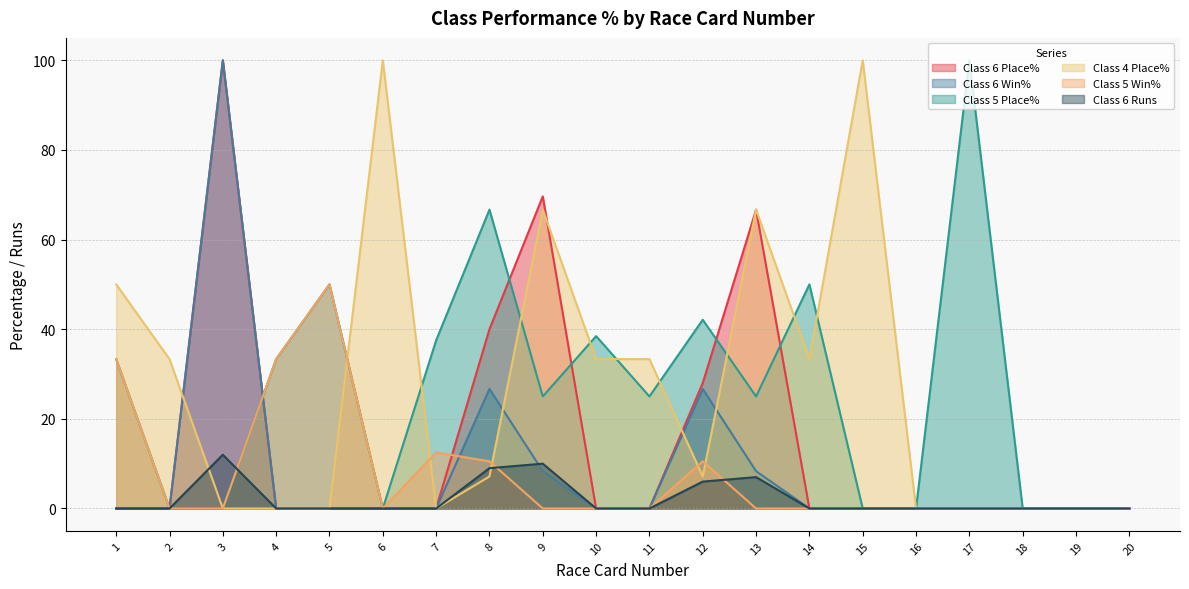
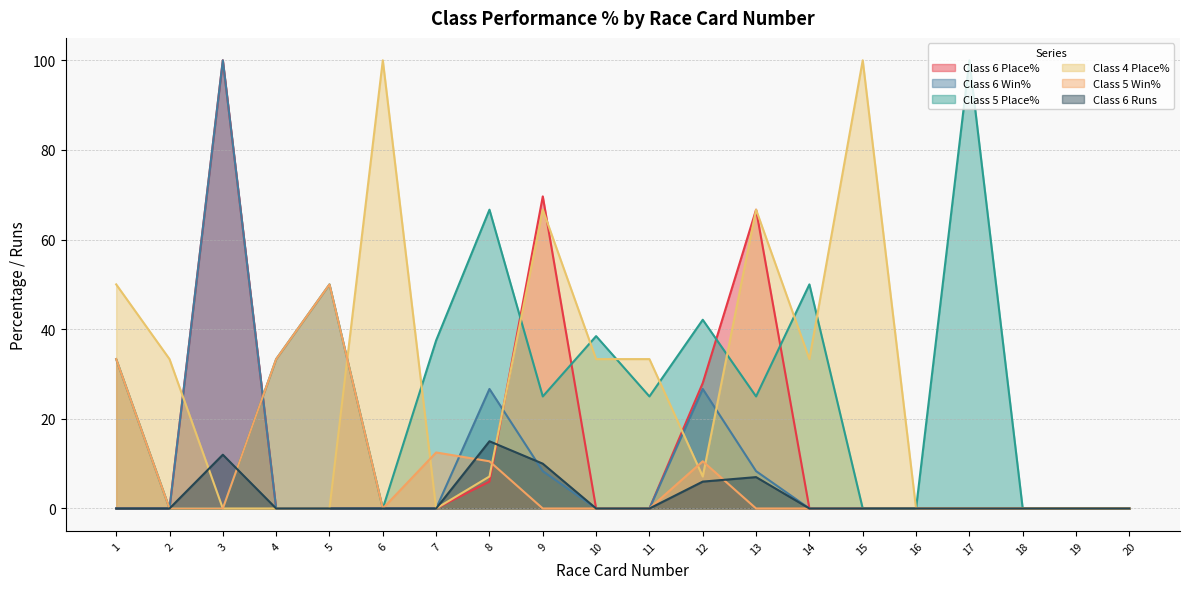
Class 6 Place%, 8: 40 -> 6
Class 6 Runs, 8: 9 -> 15
